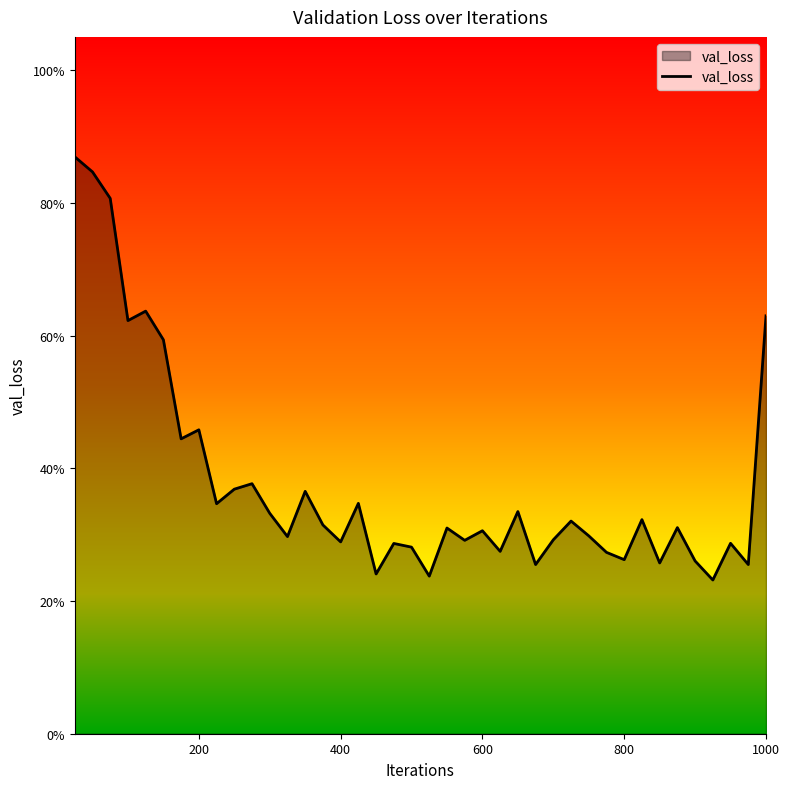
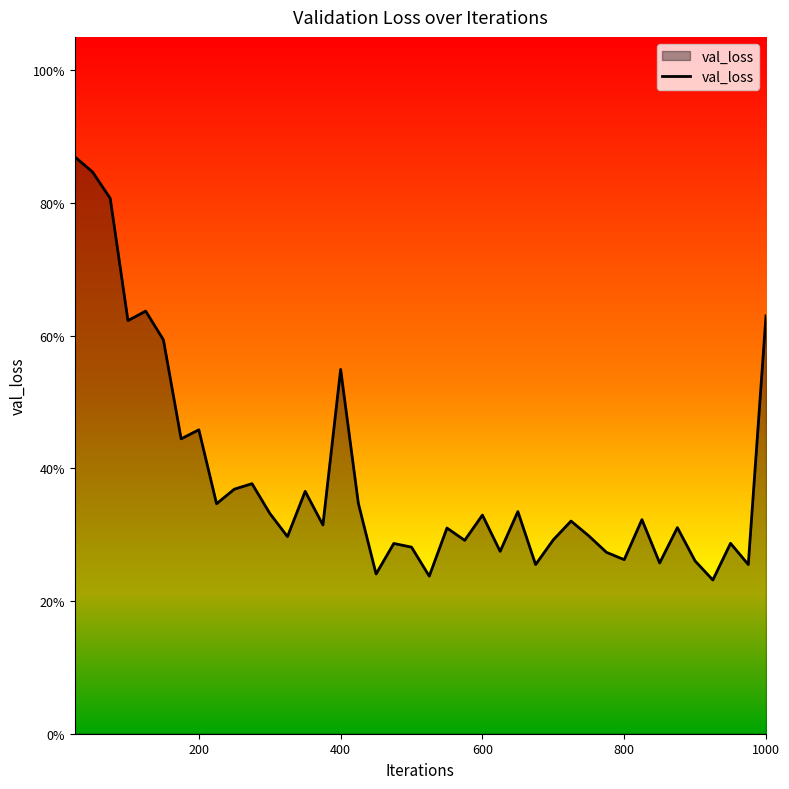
400: 29% -> 55%
600: 31% -> 33%
